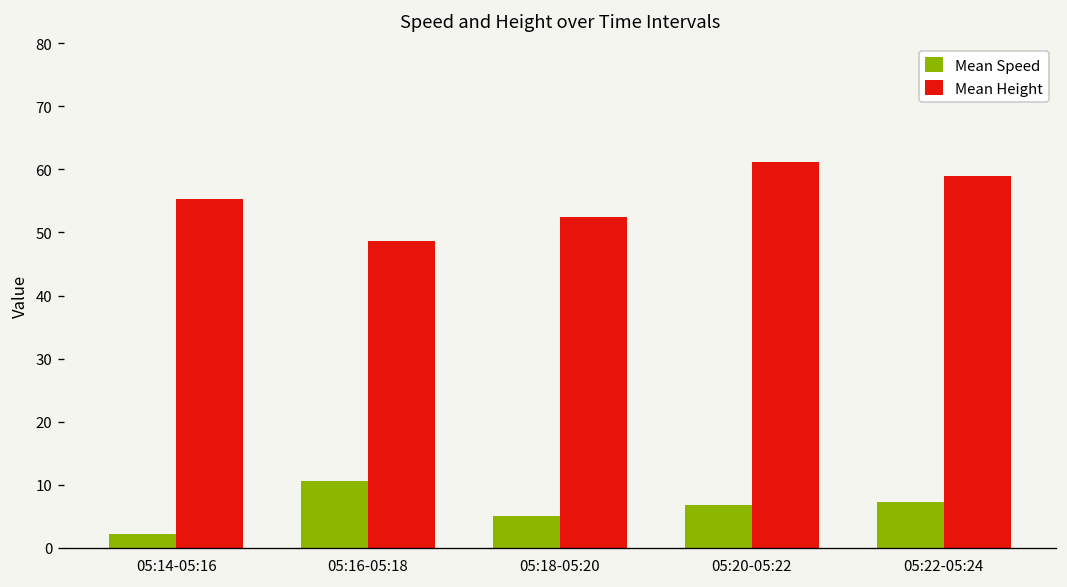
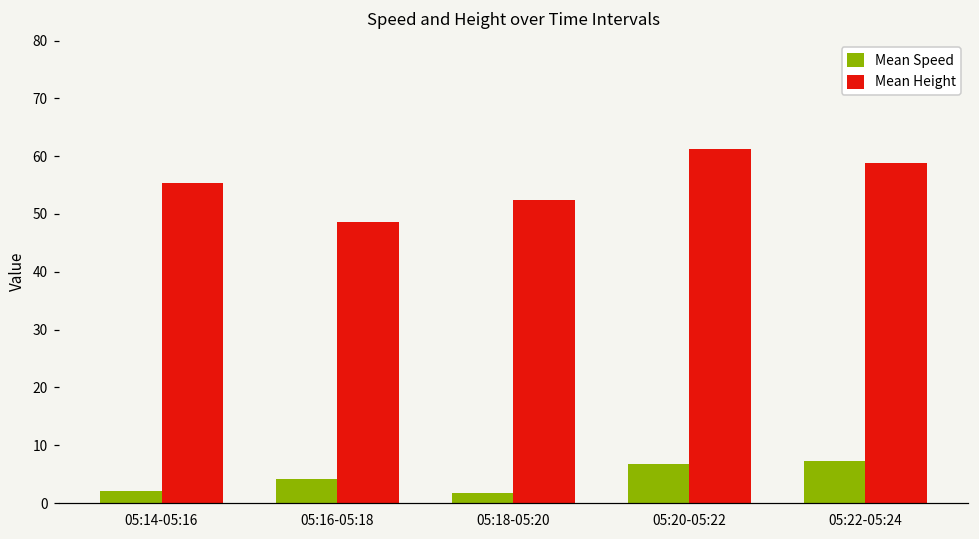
Mean Speed, 05:16-05:18: 11 -> 4
Mean Speed, 05:18-05:20: 5 -> 2
